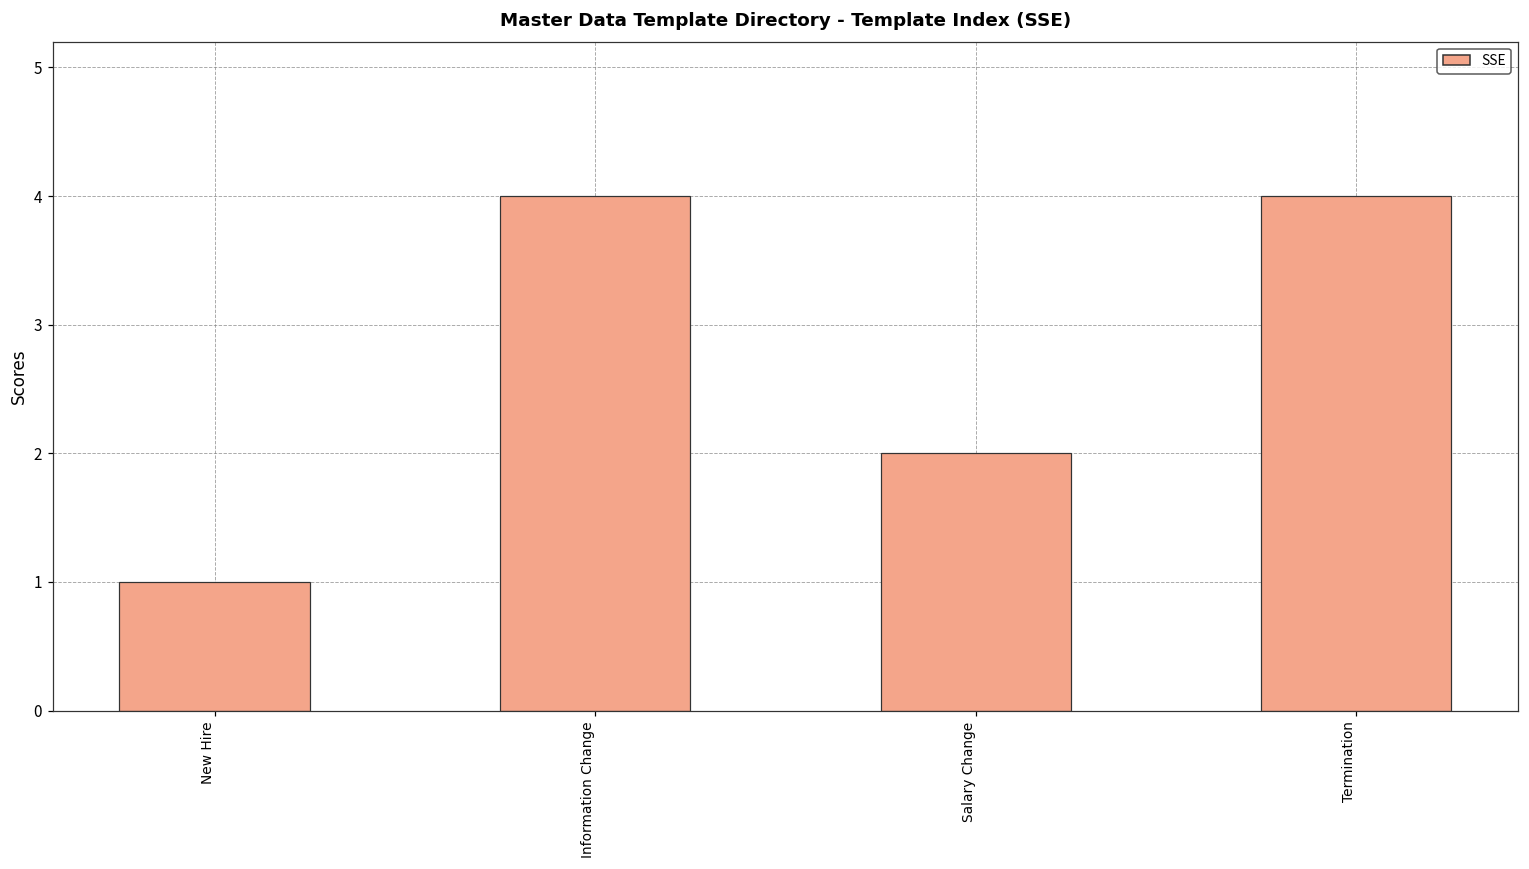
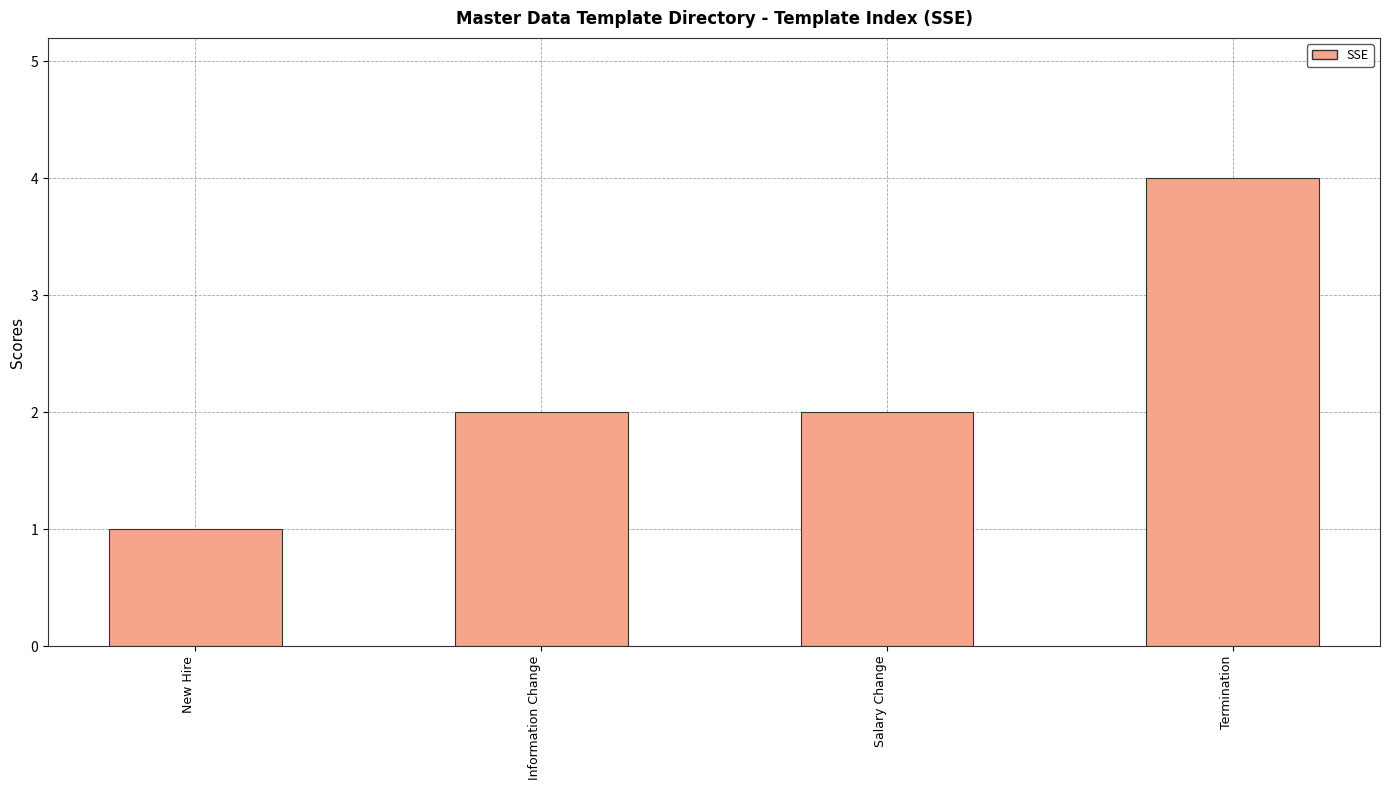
Information Change: 4 -> 2
